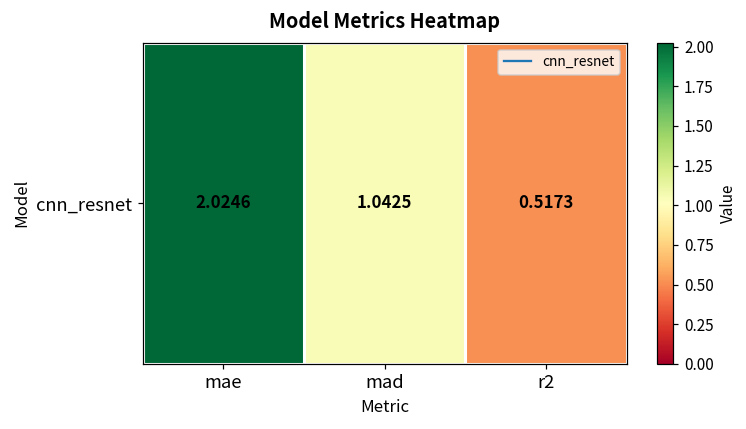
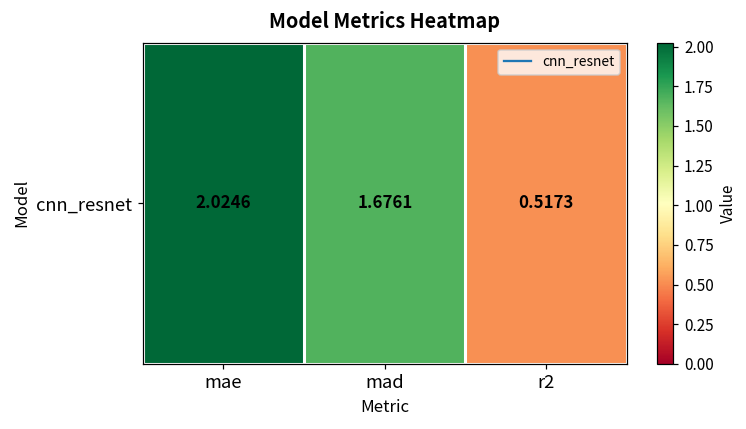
cnn_resnet, mad: 1.0425 -> 1.6761
